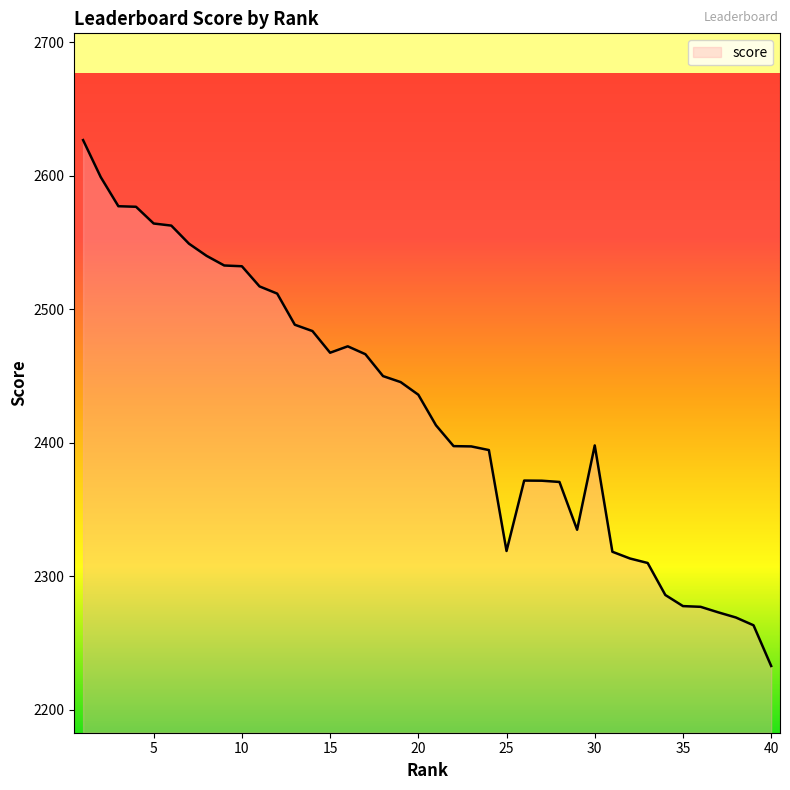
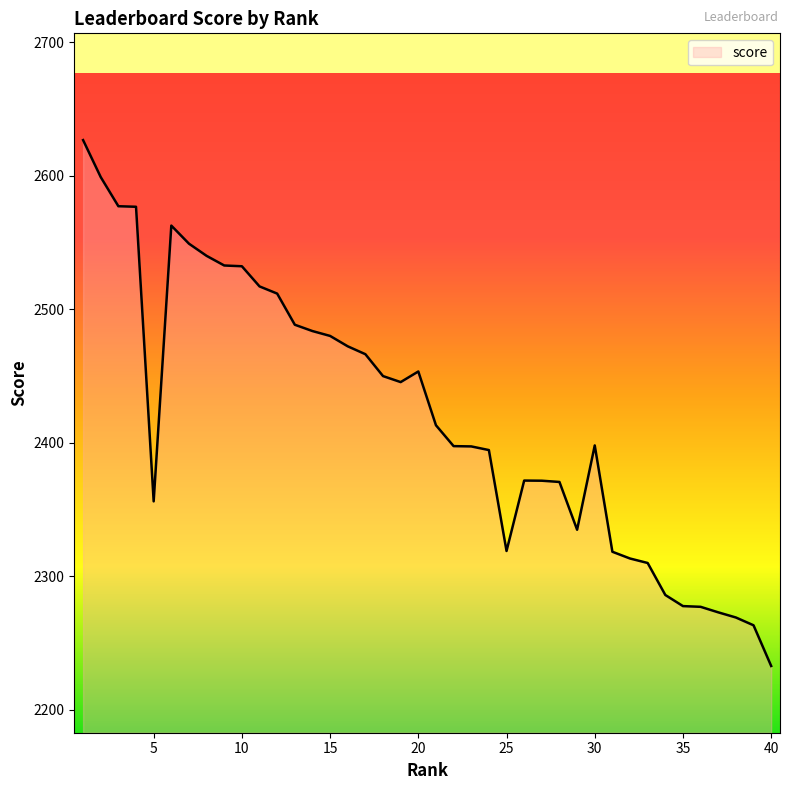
5: 2564 -> 2356
15: 2467 -> 2480
20: 2436 -> 2453
